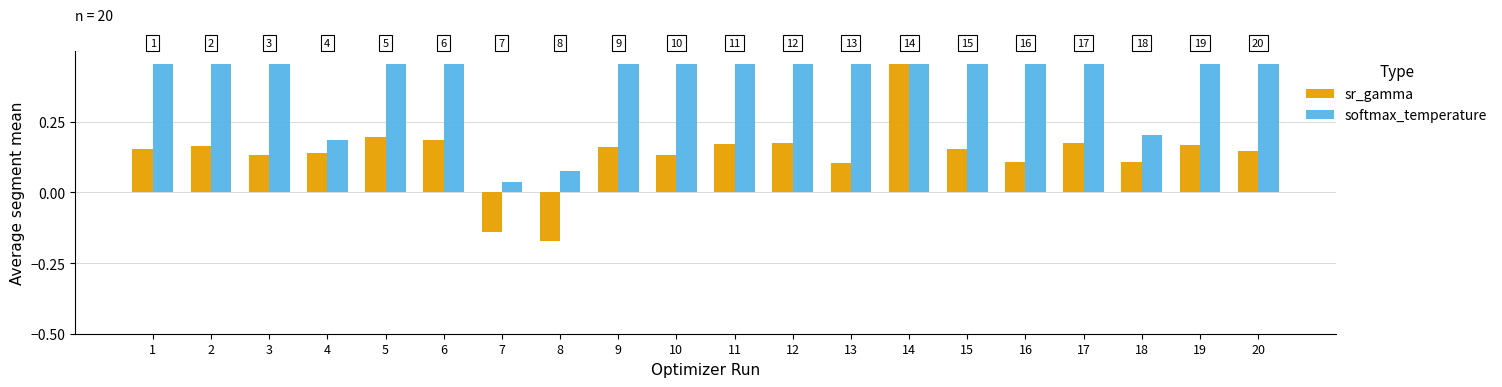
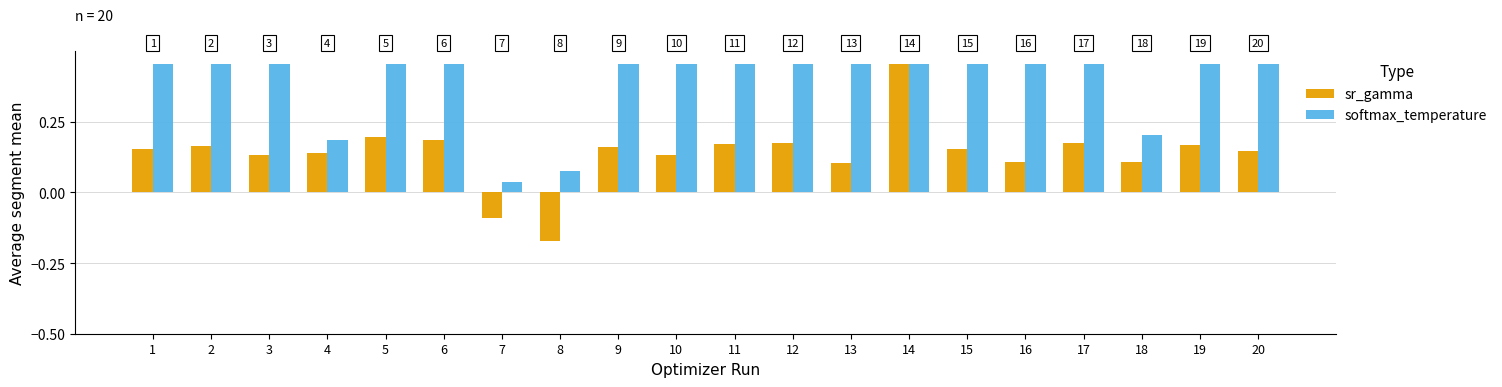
sr_gamma, 7: -0.14 -> -0.09
